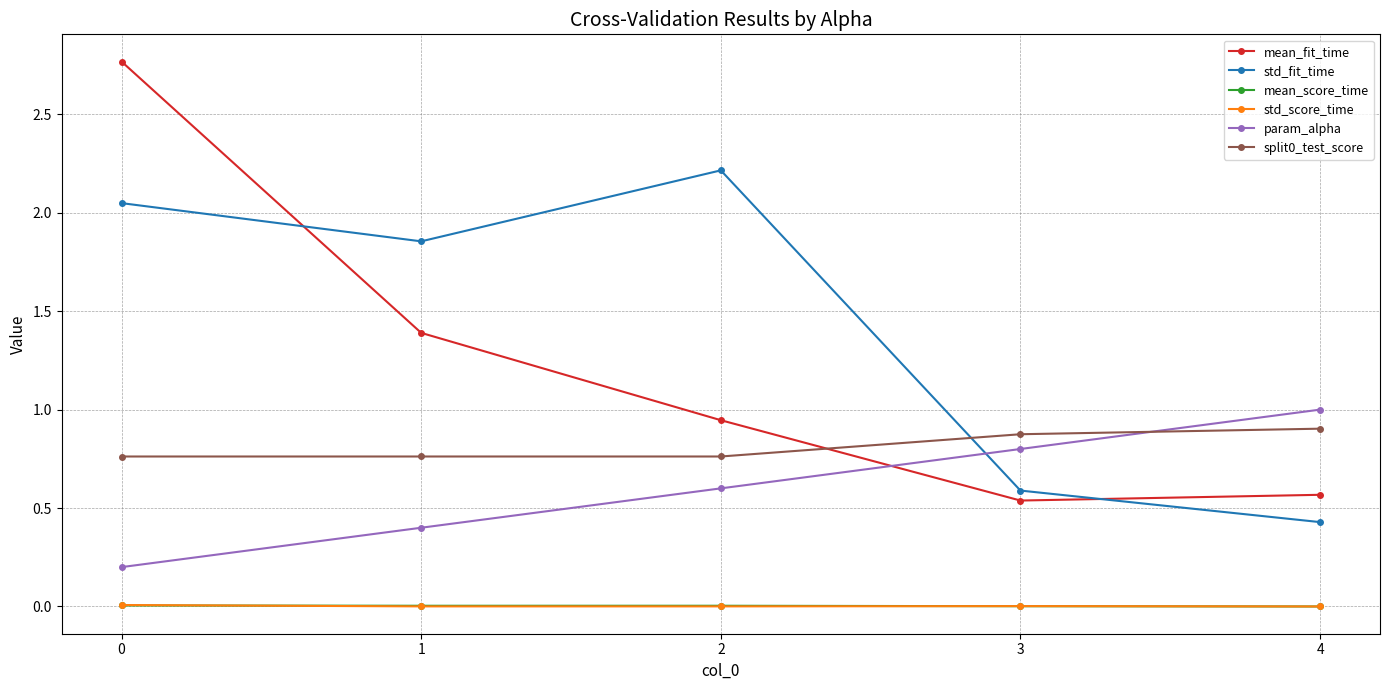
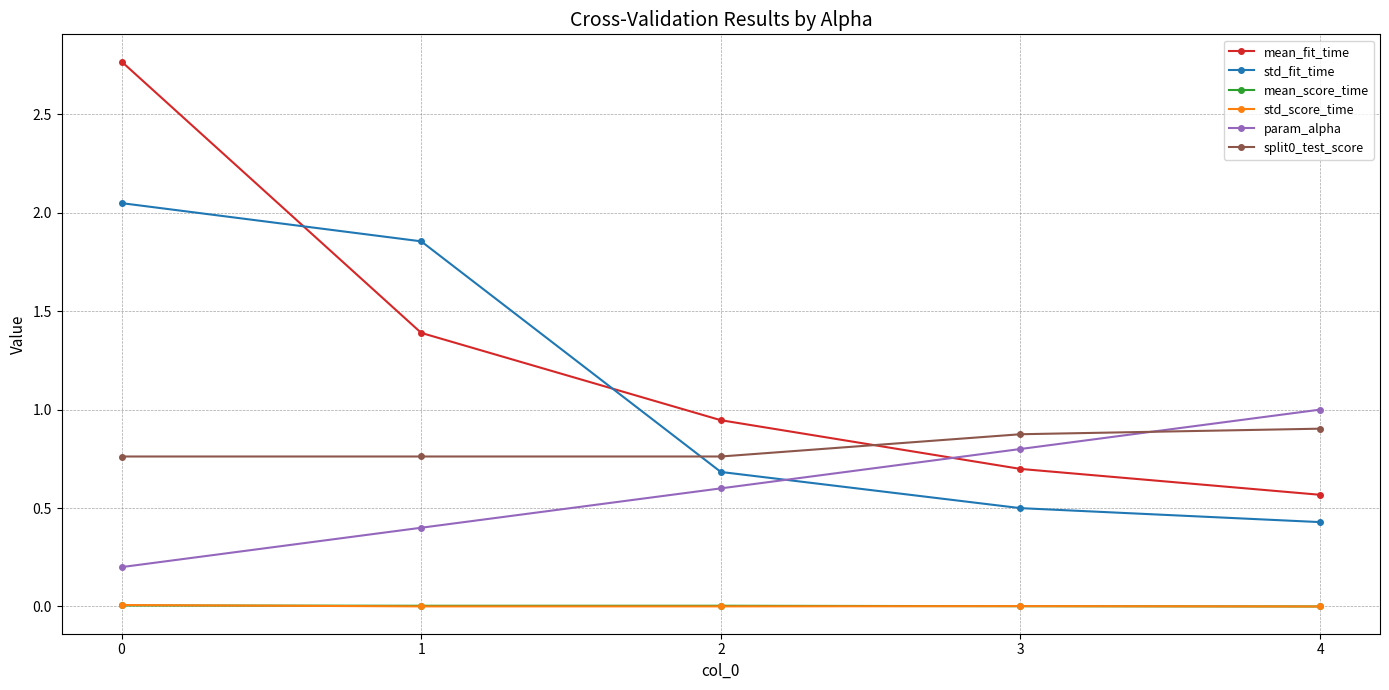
std_fit_time, 2: 2.22 -> 0.68
mean_fit_time, 3: 0.54 -> 0.70
std_fit_time, 3: 0.59 -> 0.50
